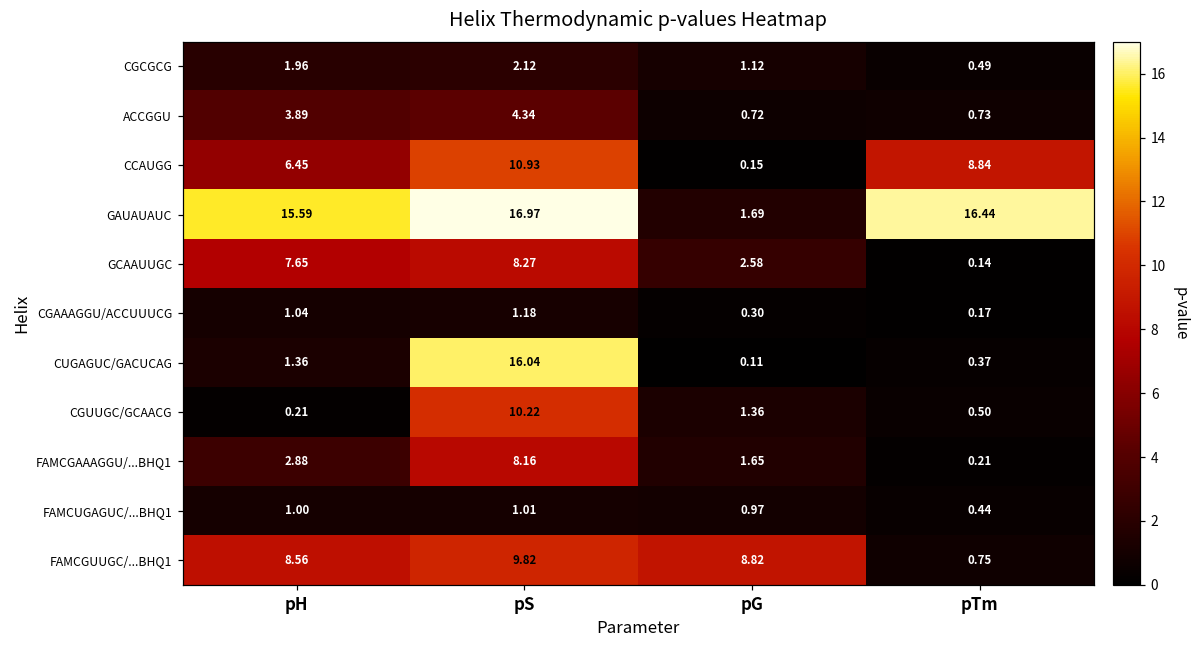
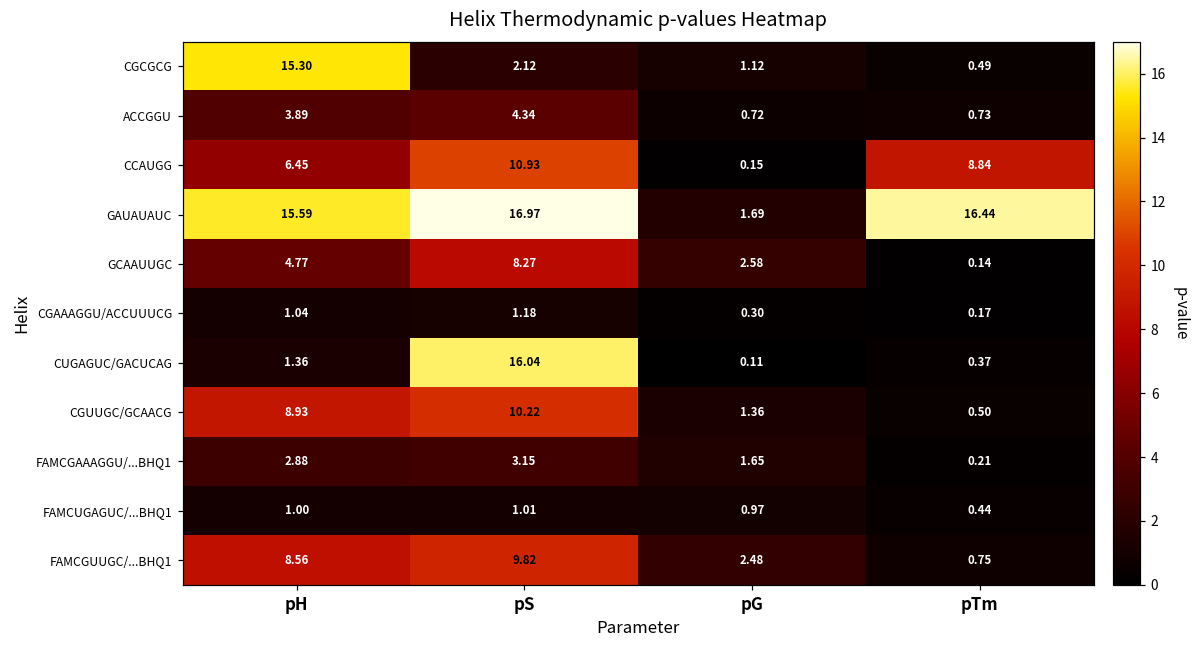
CGCGCG, pH: 1.96 -> 15.30
GCAAUUGC, pH: 7.65 -> 4.77
CGUUGC/GCAACG, pH: 0.21 -> 8.93
FAMCGAAAGGU/...BHQ1, pS: 8.16 -> 3.15
FAMCGUUGC/...BHQ1, pG: 8.82 -> 2.48
